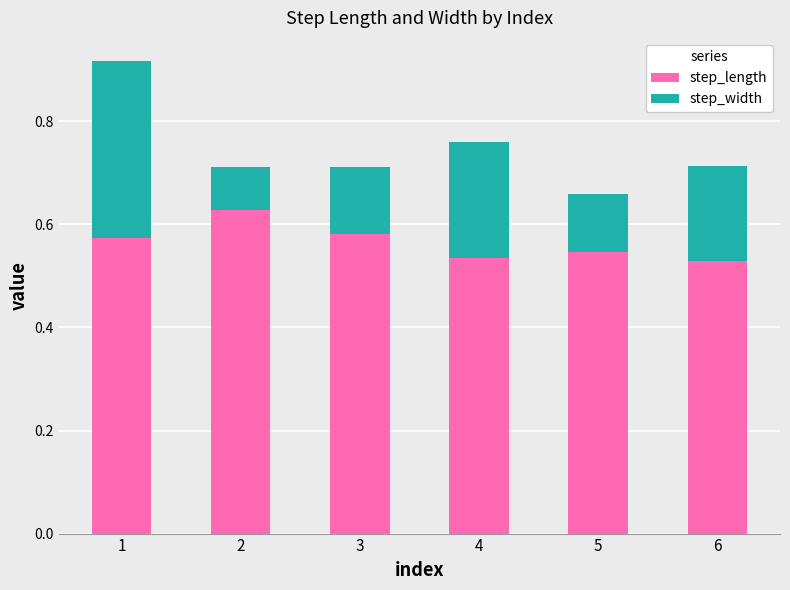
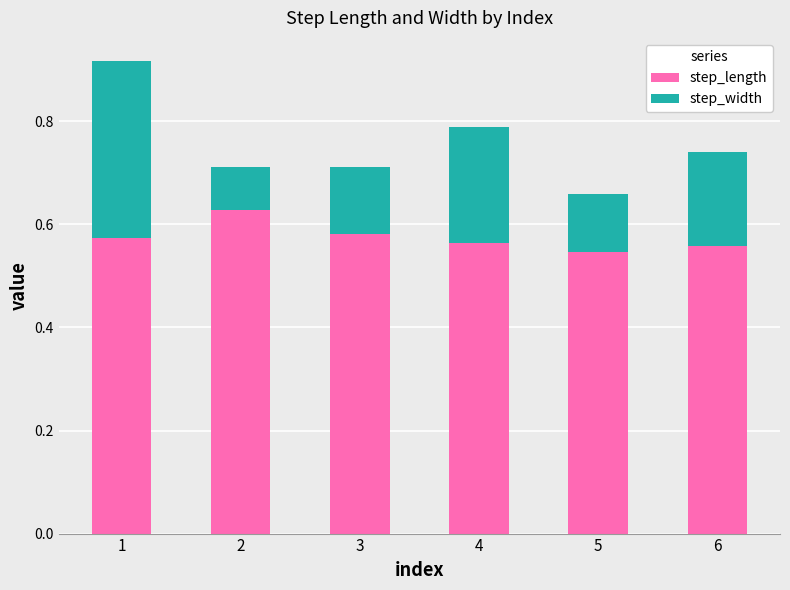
step_length, 4: 0.54 -> 0.56
step_length, 6: 0.53 -> 0.56
